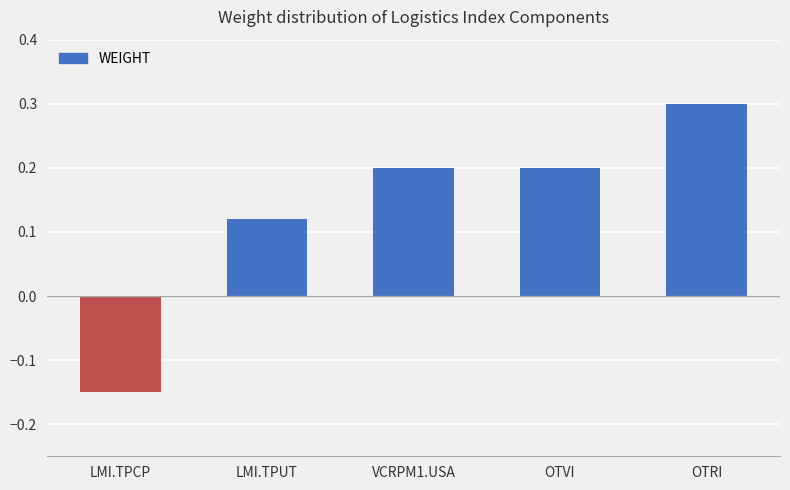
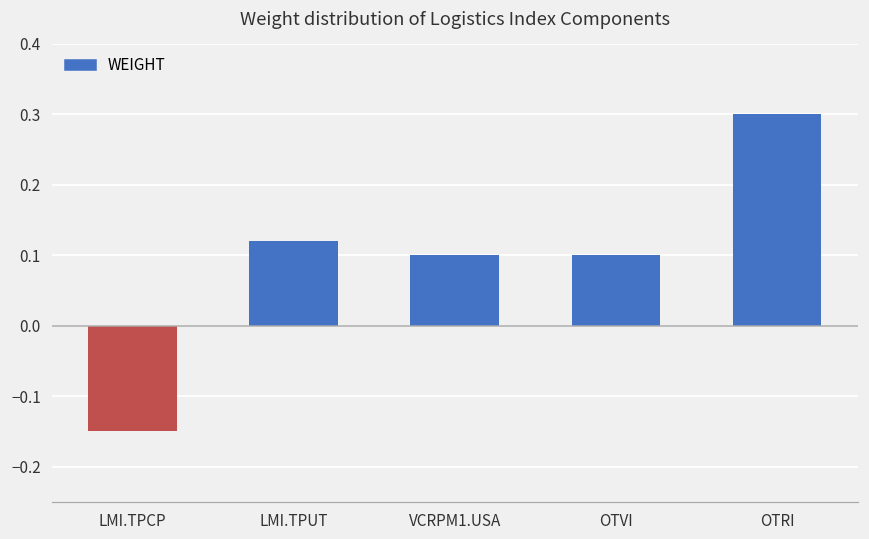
VCRPM1.USA: 0.2 -> 0.1
OTVI: 0.2 -> 0.1
